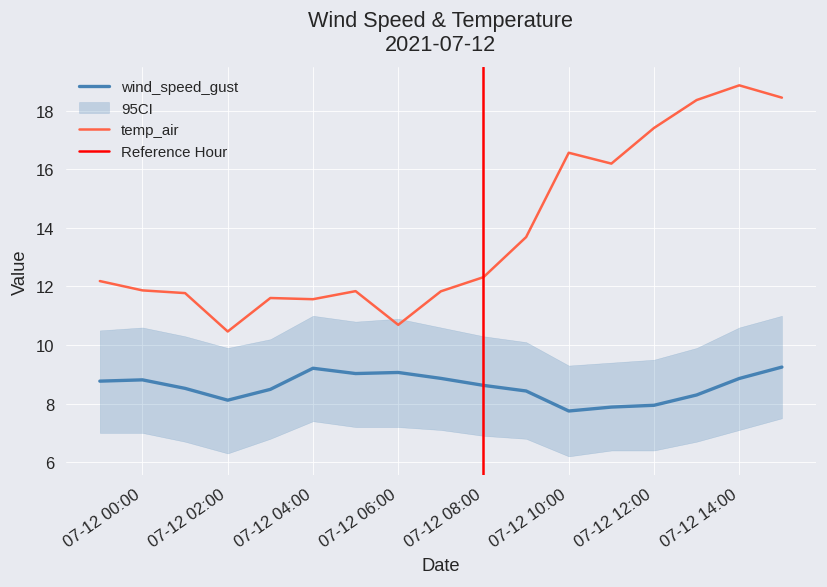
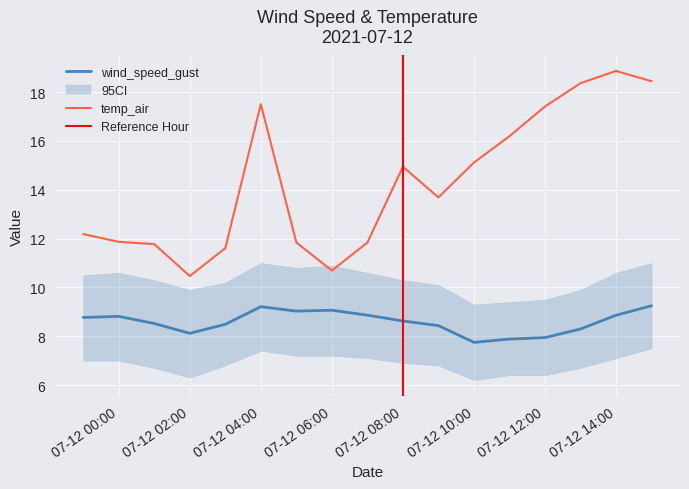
temp_air, 07-12 04:00: 11.6 -> 17.5
temp_air, 07-12 08:00: 12.3 -> 14.9
temp_air, 07-12 10:00: 16.6 -> 15.1
